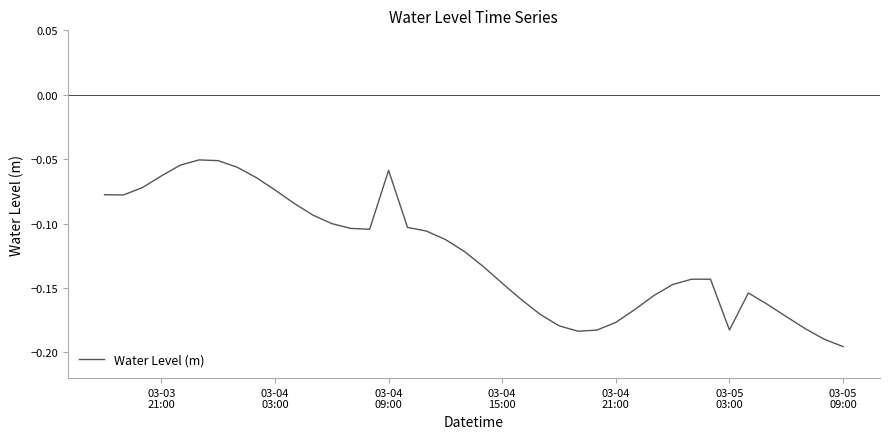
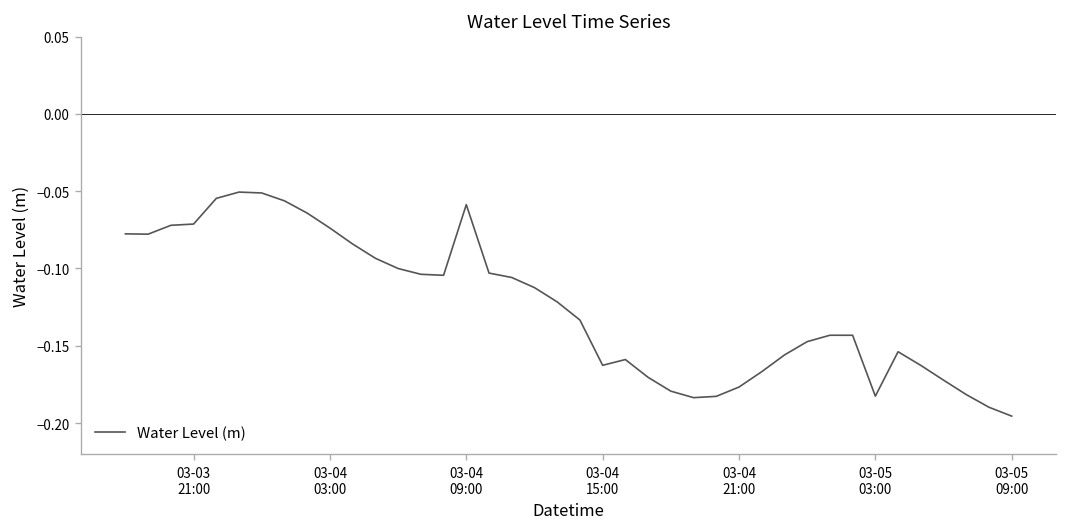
03-03 21:00: -0.063 -> -0.071
03-04 15:00: -0.146 -> -0.163
